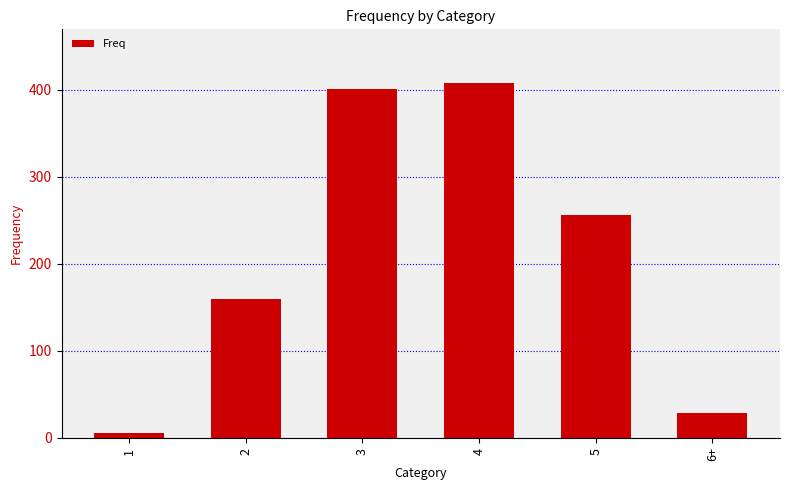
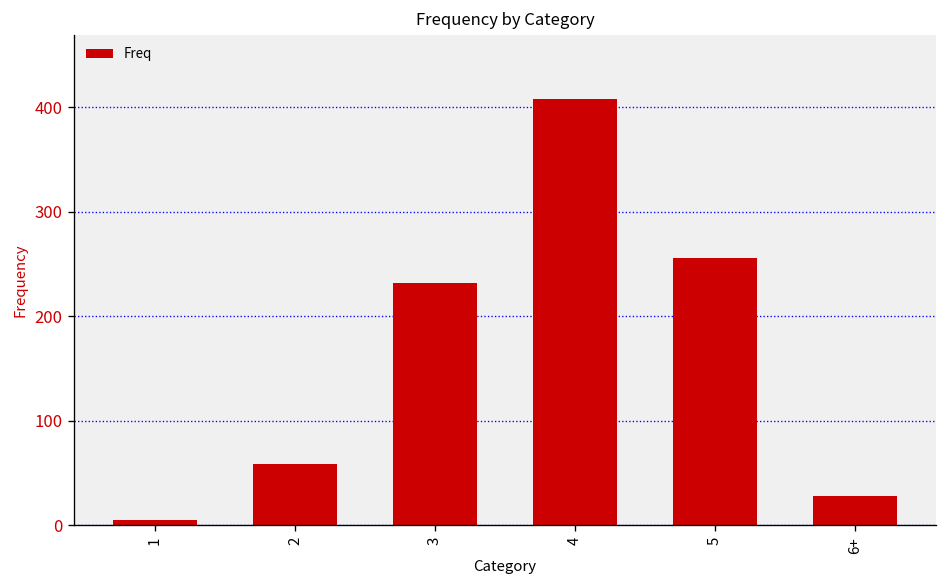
2: 160 -> 60
3: 400 -> 230
